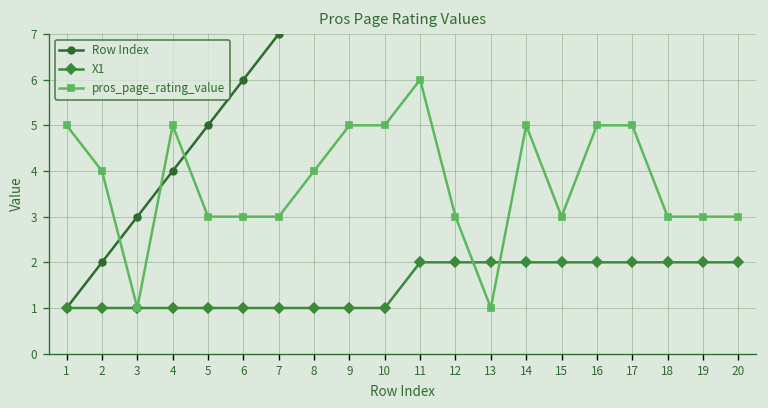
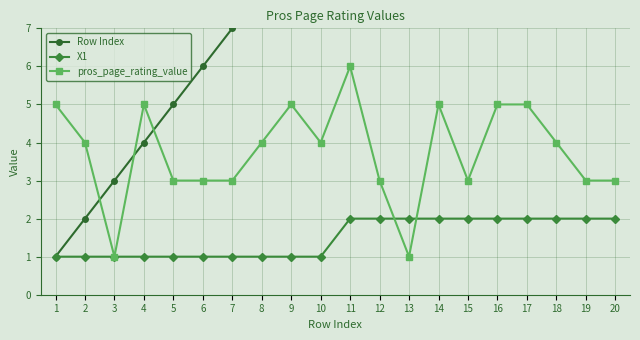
pros_page_rating_value, 10: 5 -> 4
pros_page_rating_value, 18: 3 -> 4
